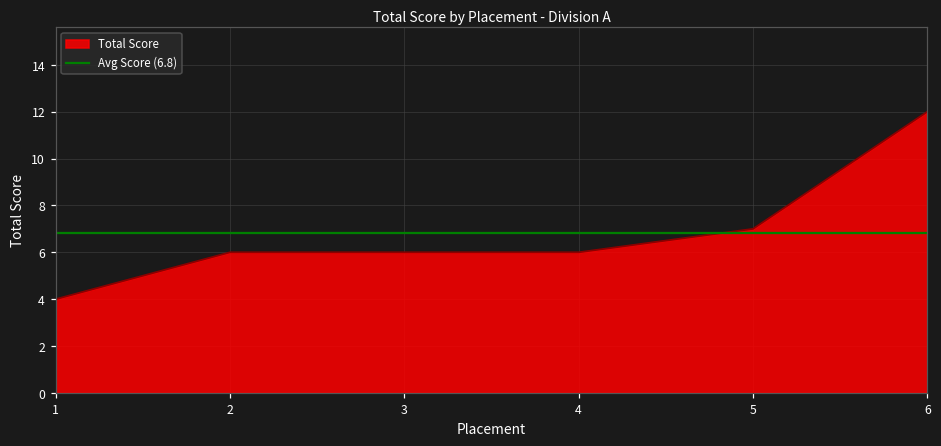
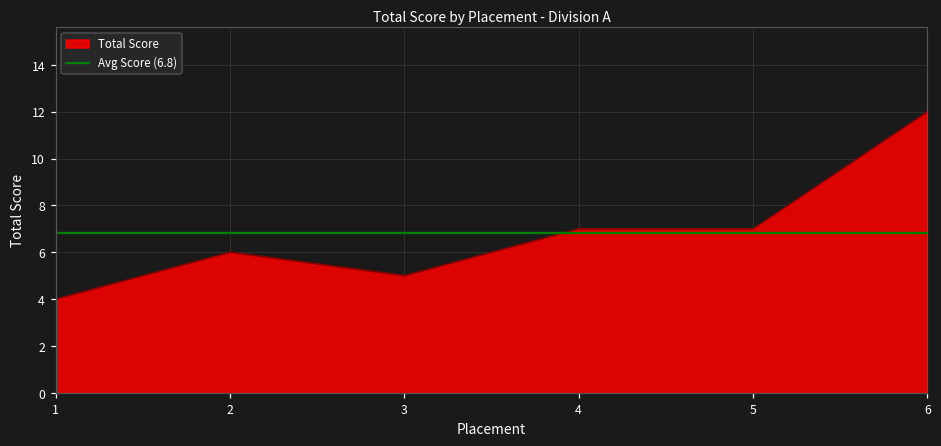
3: 6 -> 5
4: 6 -> 7
